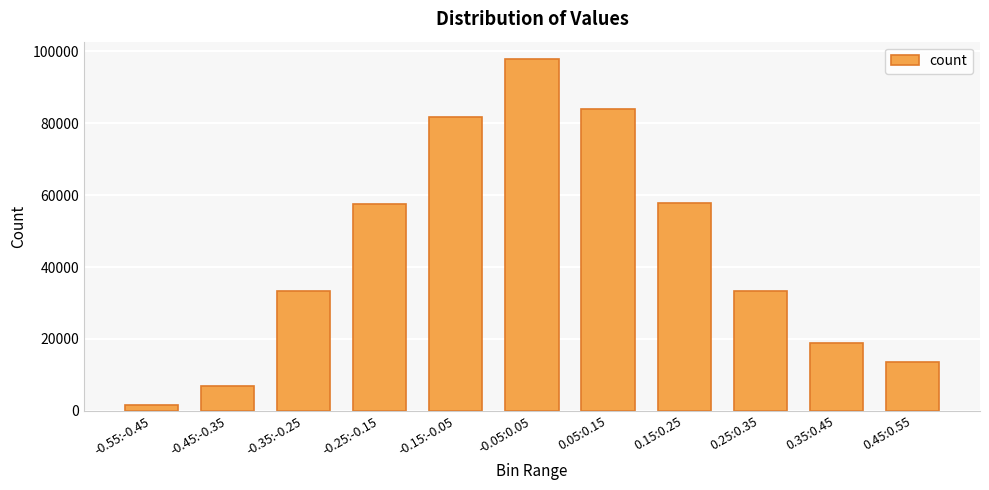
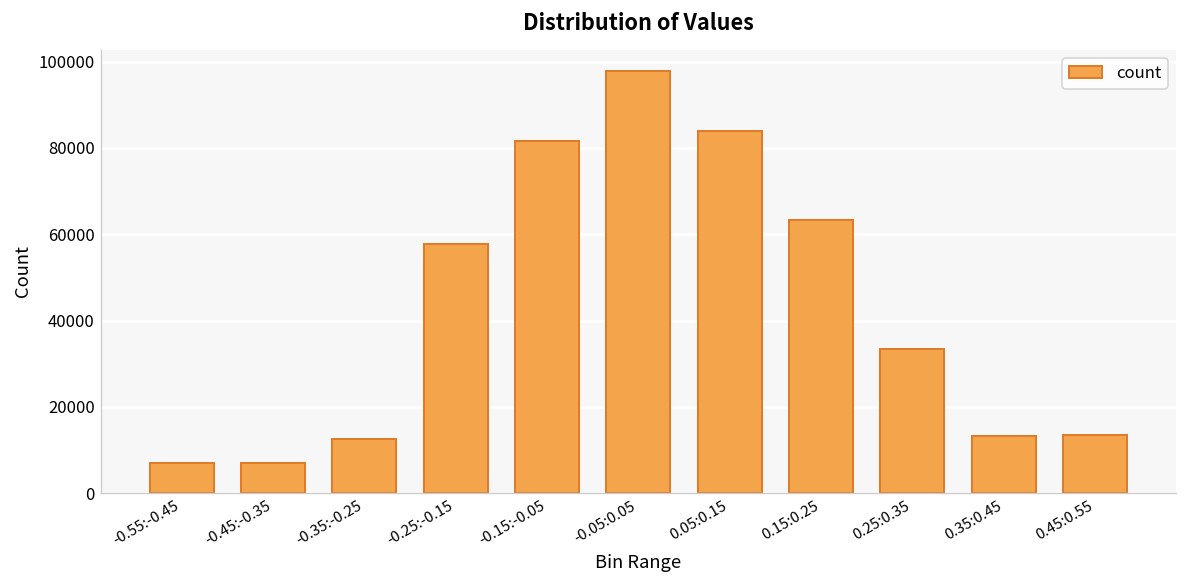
-0.55:-0.45: 2000 -> 7000
-0.35:-0.25: 33000 -> 12000
0.15:0.25: 58000 -> 63000
0.35:0.45: 19000 -> 13000
